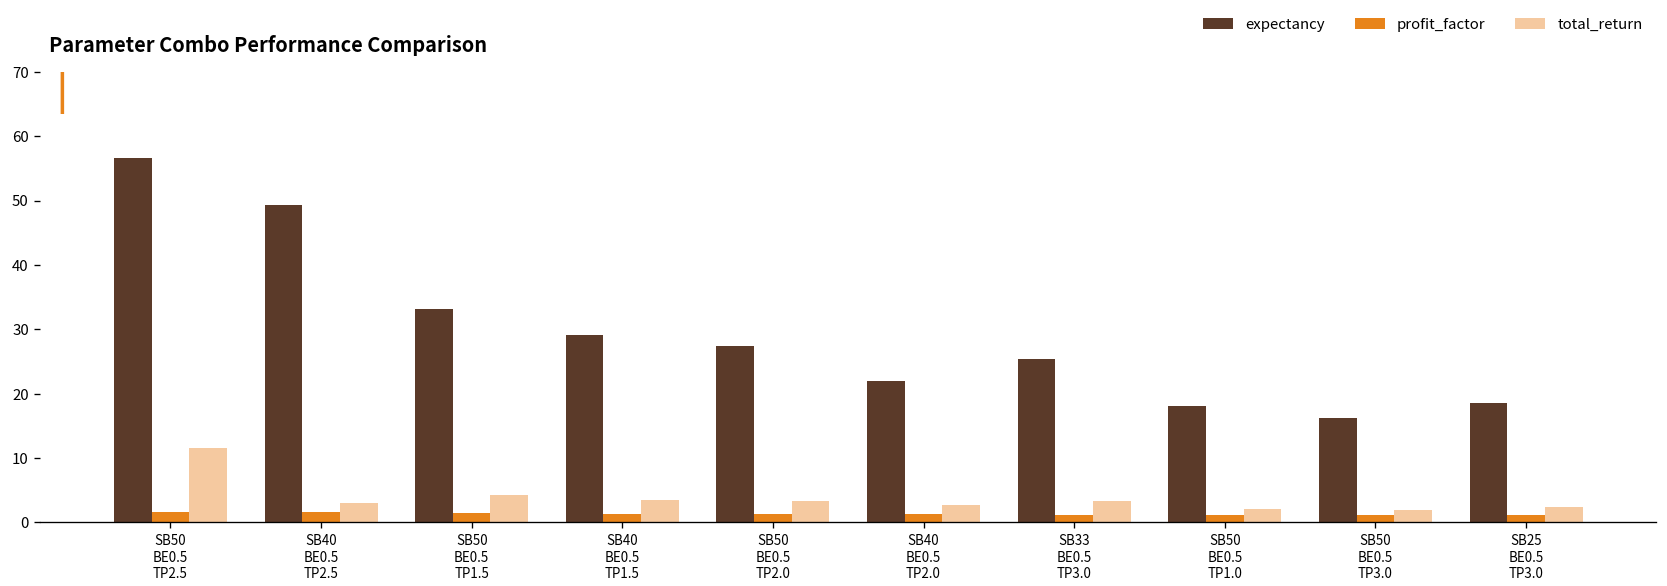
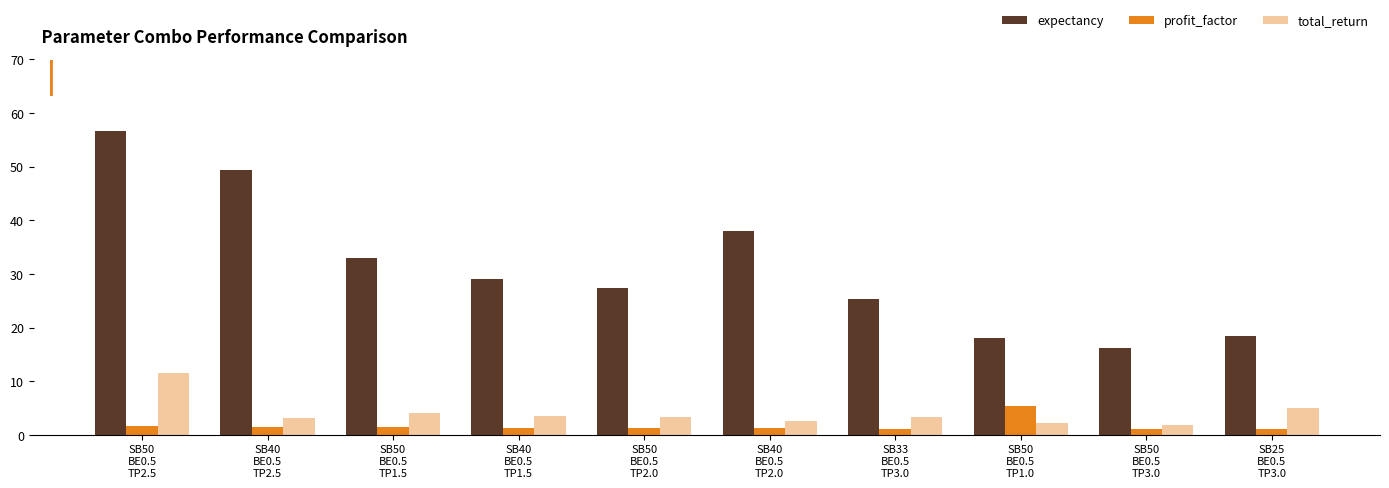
expectancy, SB40 BE0.5 TP2.0: 22 -> 38
profit_factor, SB50 BE0.5 TP1.0: 1 -> 6
total_return, SB25 BE0.5 TP3.0: 2 -> 5
